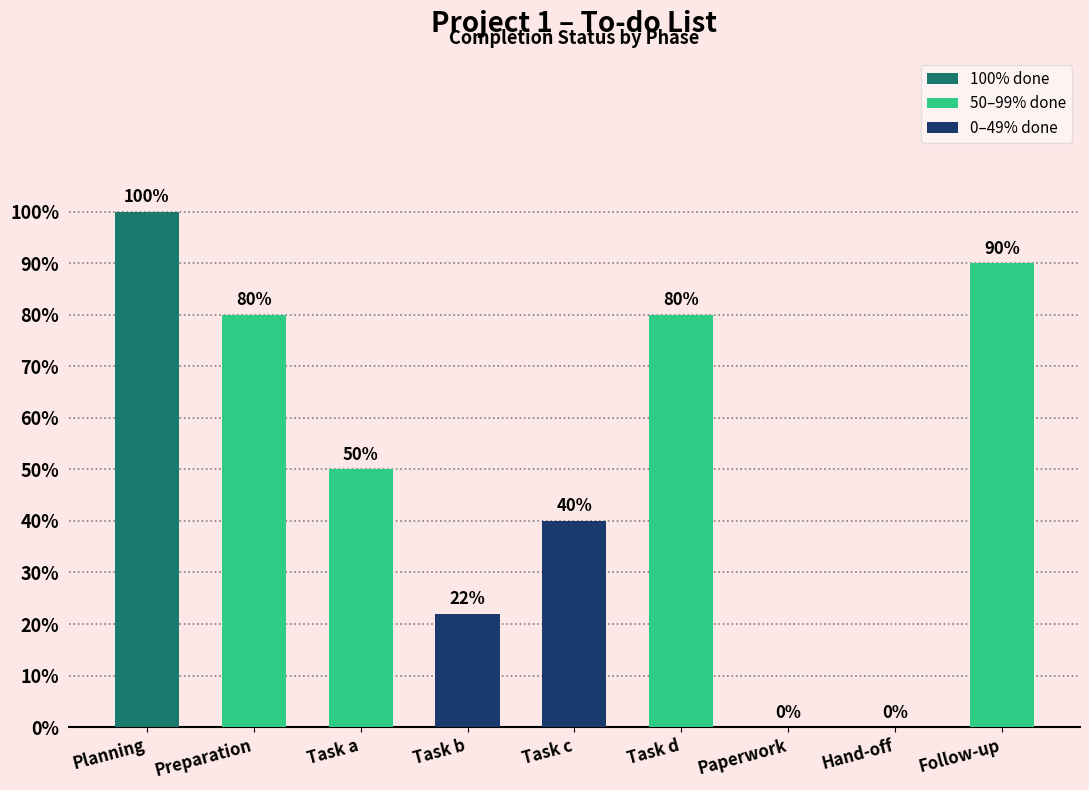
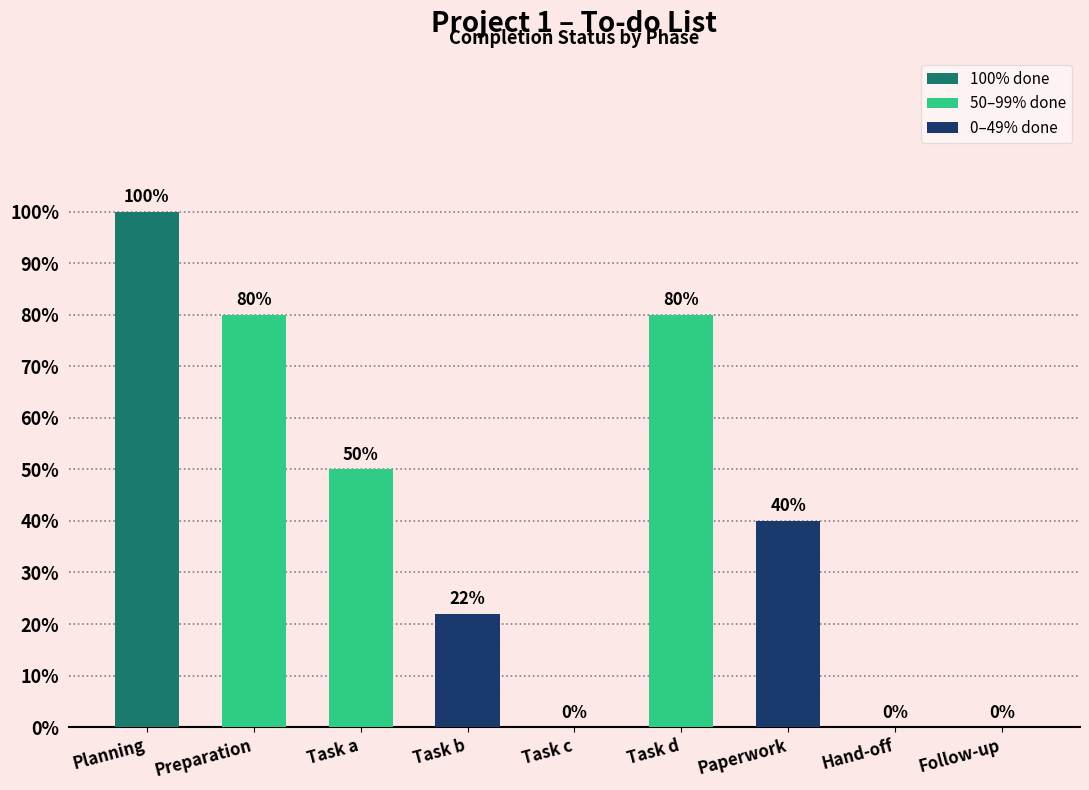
Task c: 40% -> 0%
Paperwork: 0% -> 40%
Follow-up: 90% -> 0%
